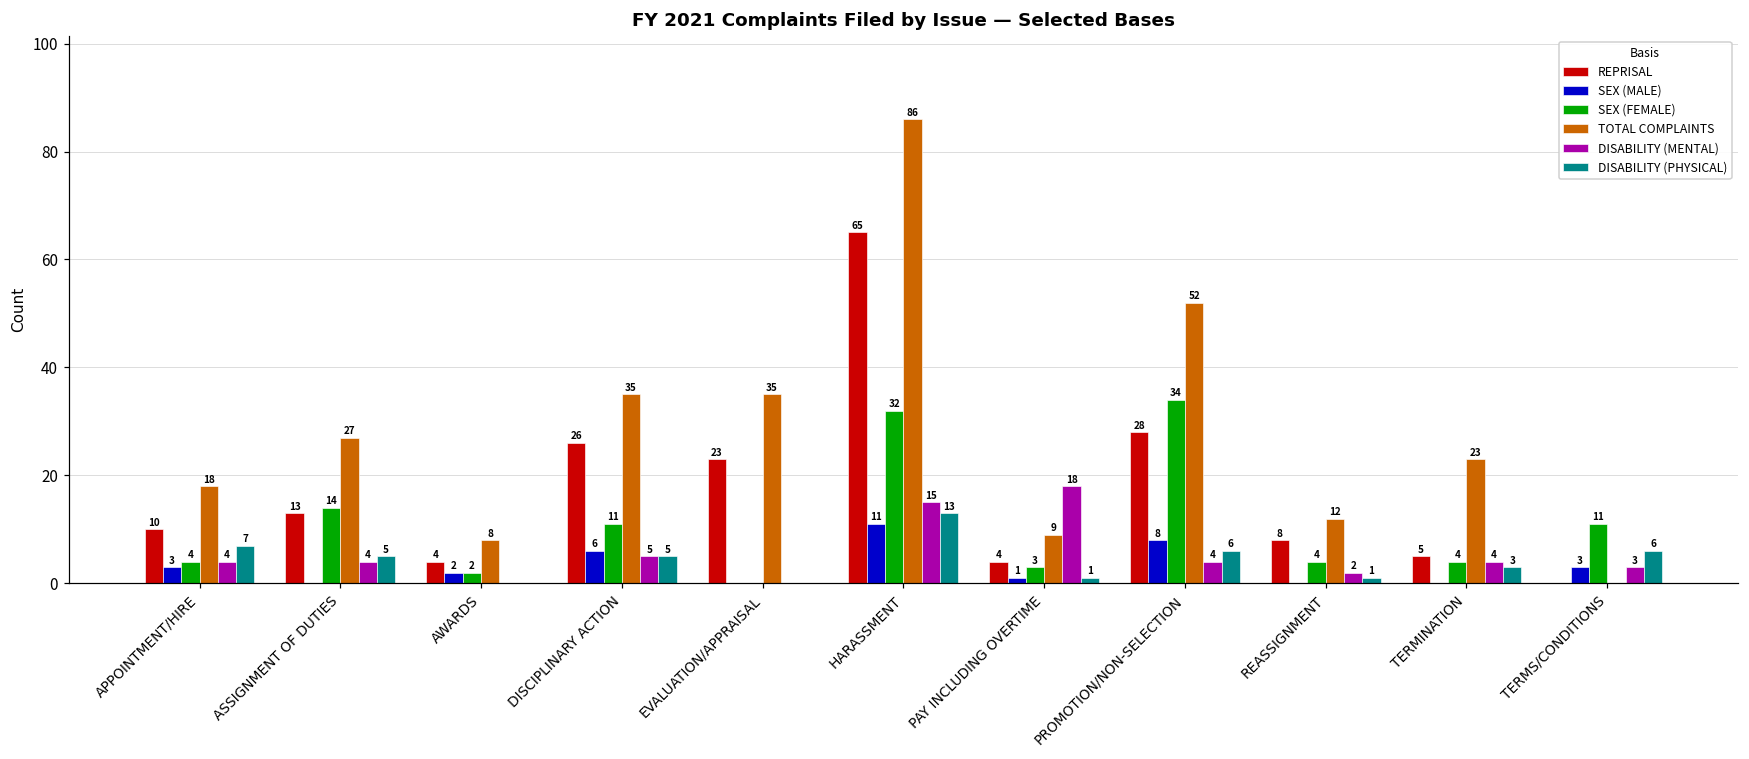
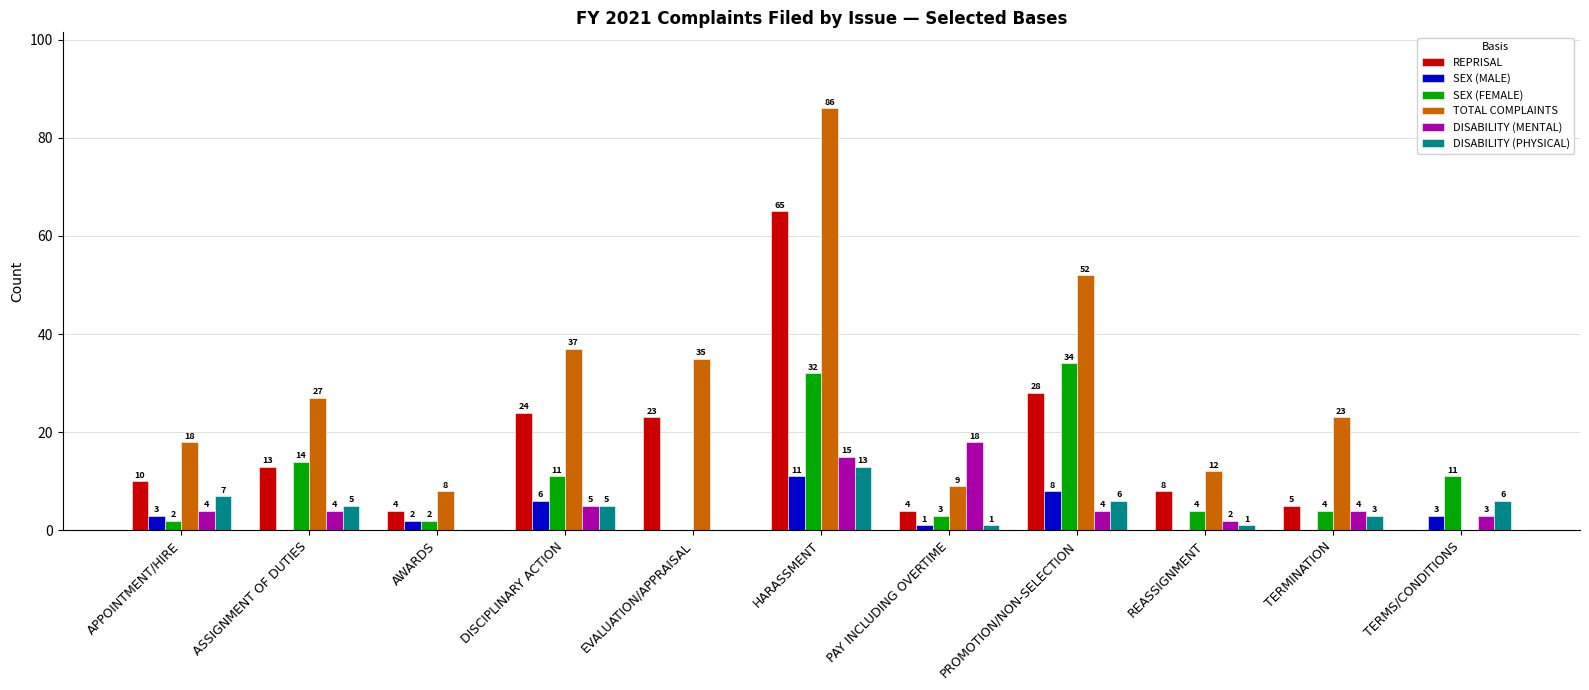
SEX (FEMALE), APPOINTMENT/HIRE: 4 -> 2
REPRISAL, DISCIPLINARY ACTION: 26 -> 24
TOTAL COMPLAINTS, DISCIPLINARY ACTION: 35 -> 37
